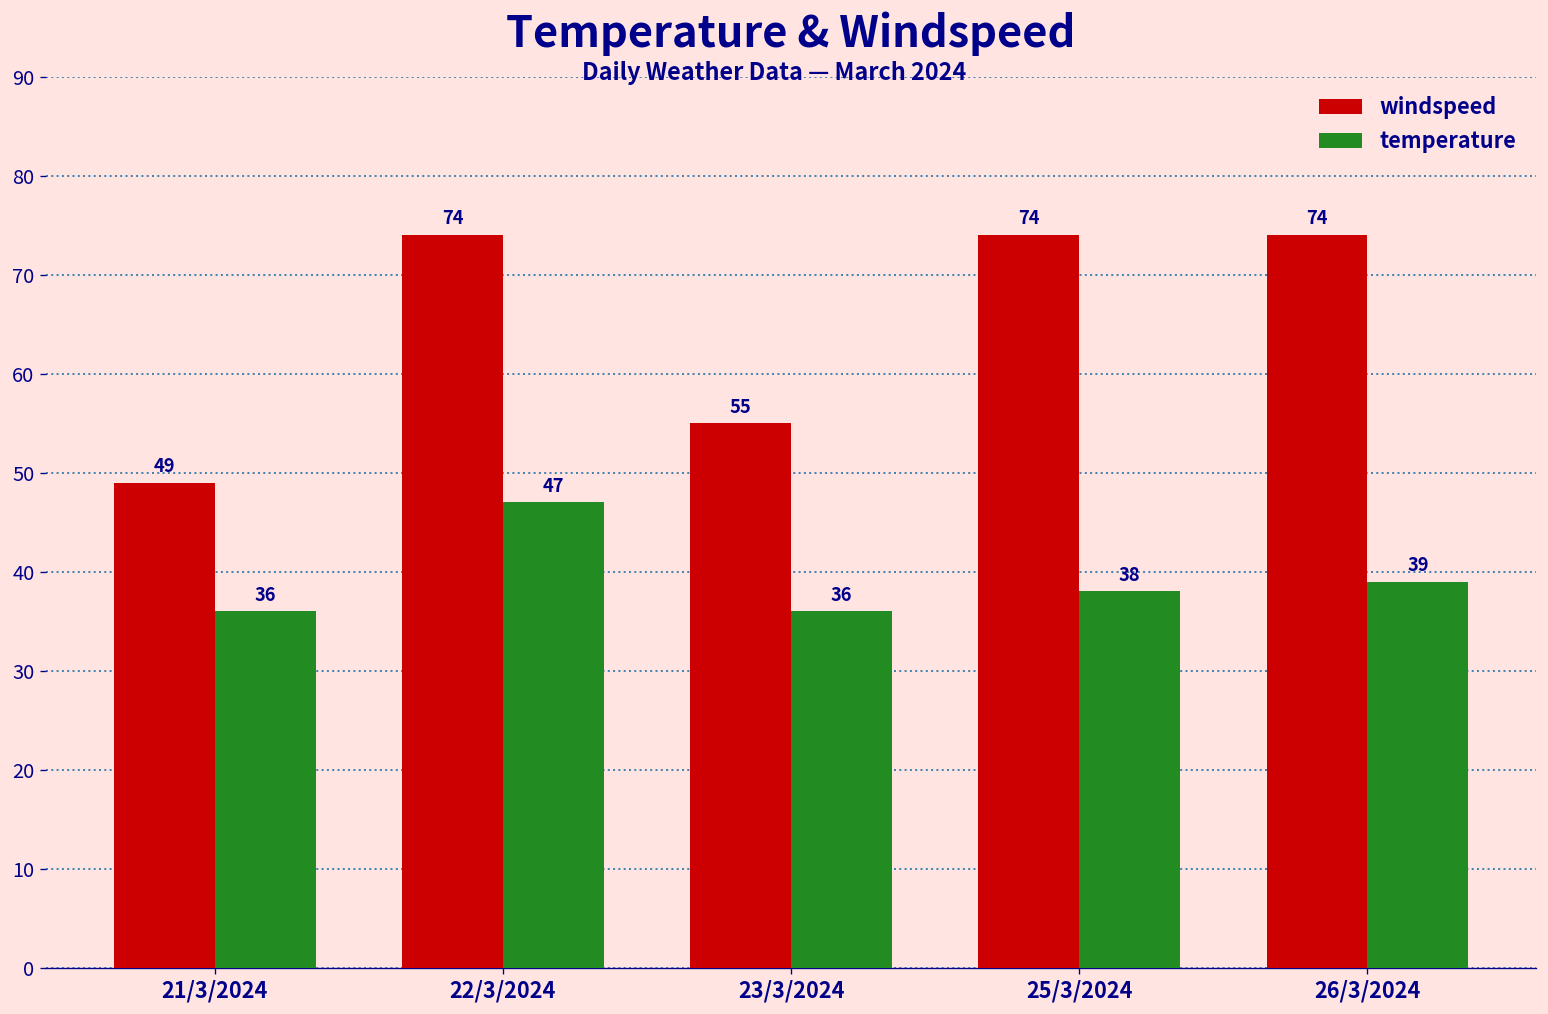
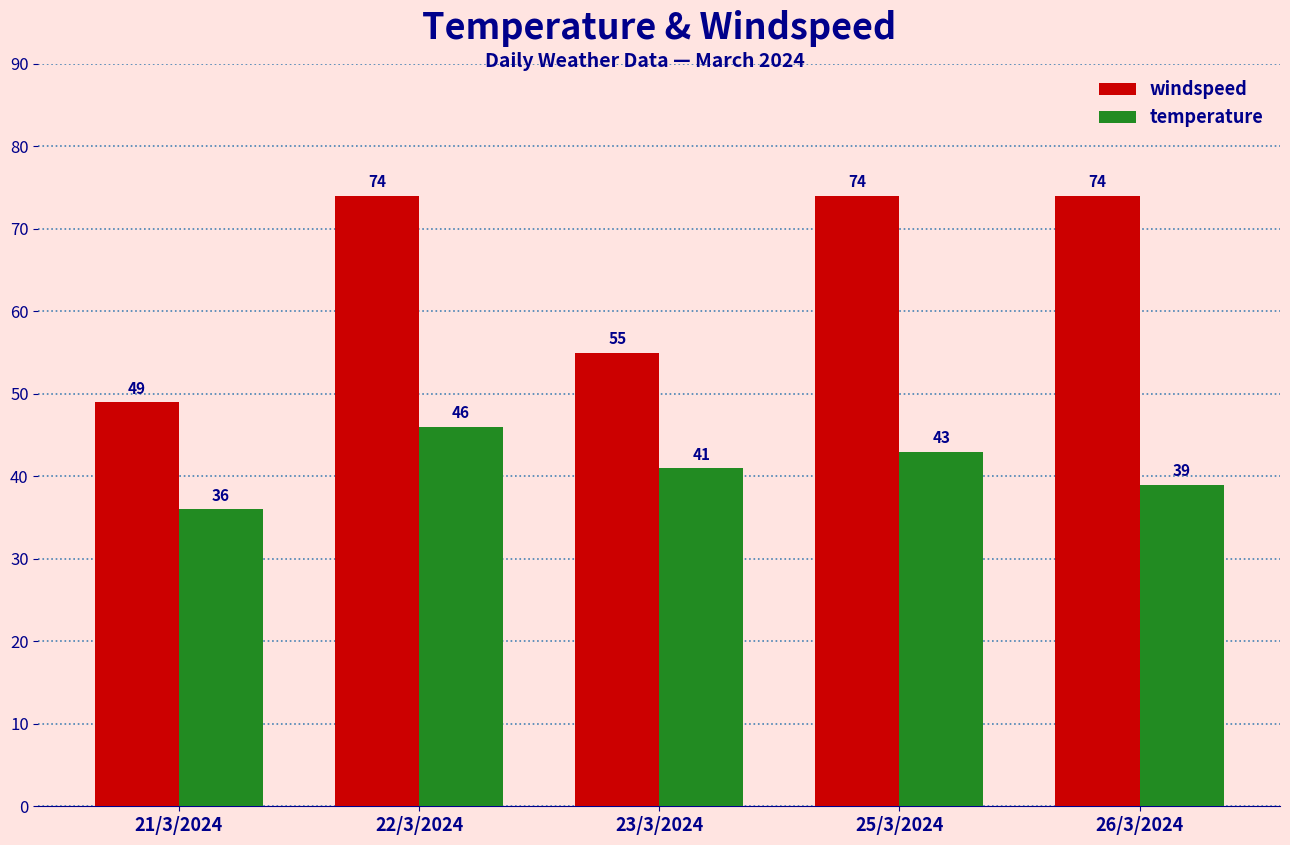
temperature, 22/3/2024: 47 -> 46
temperature, 23/3/2024: 36 -> 41
temperature, 25/3/2024: 38 -> 43
